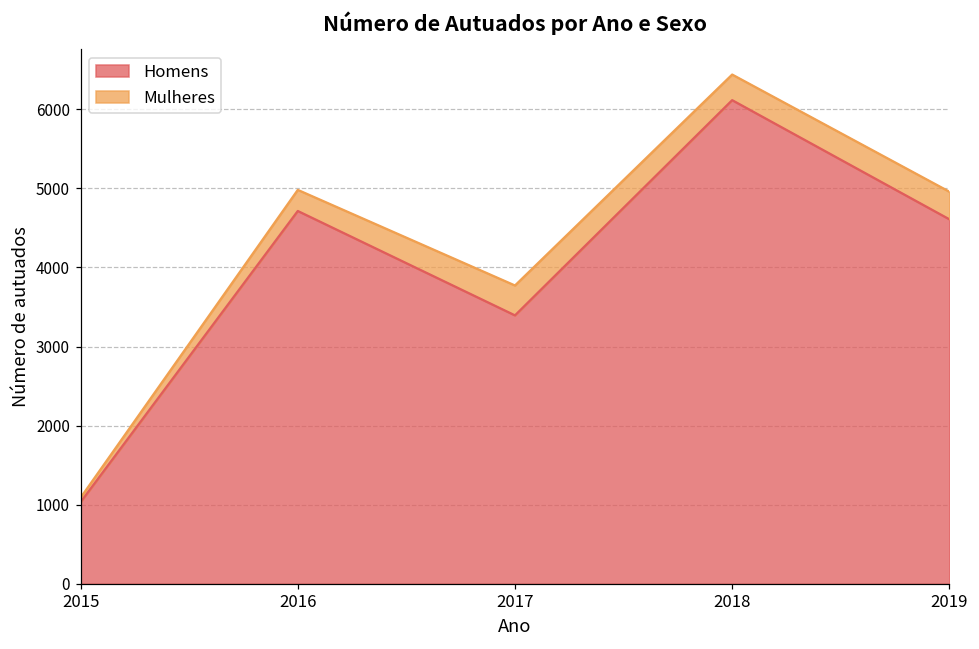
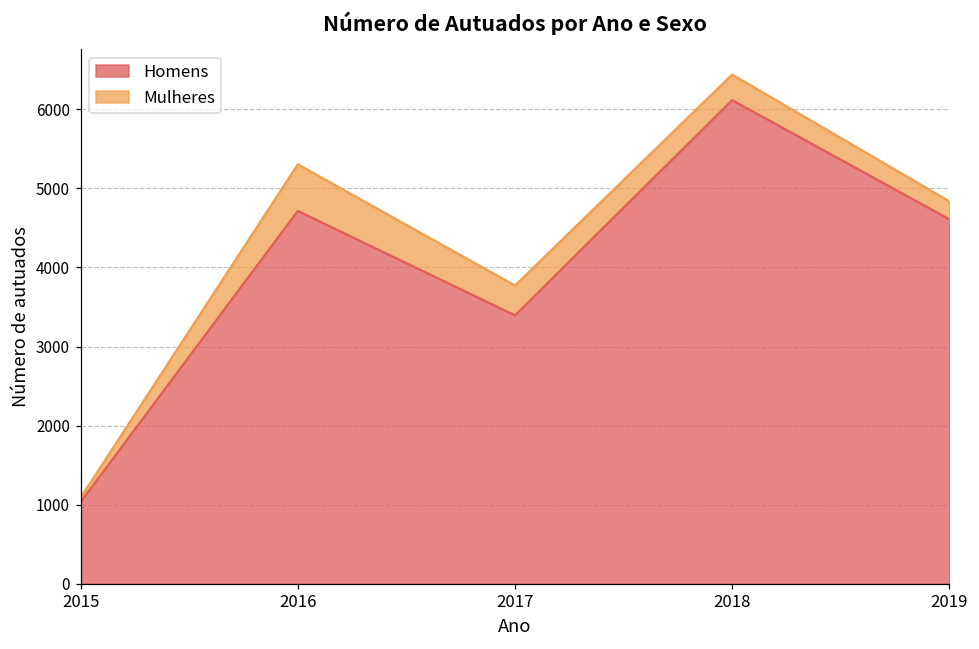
Mulheres, 2016: 300 -> 600
Mulheres, 2019: 300 -> 200
